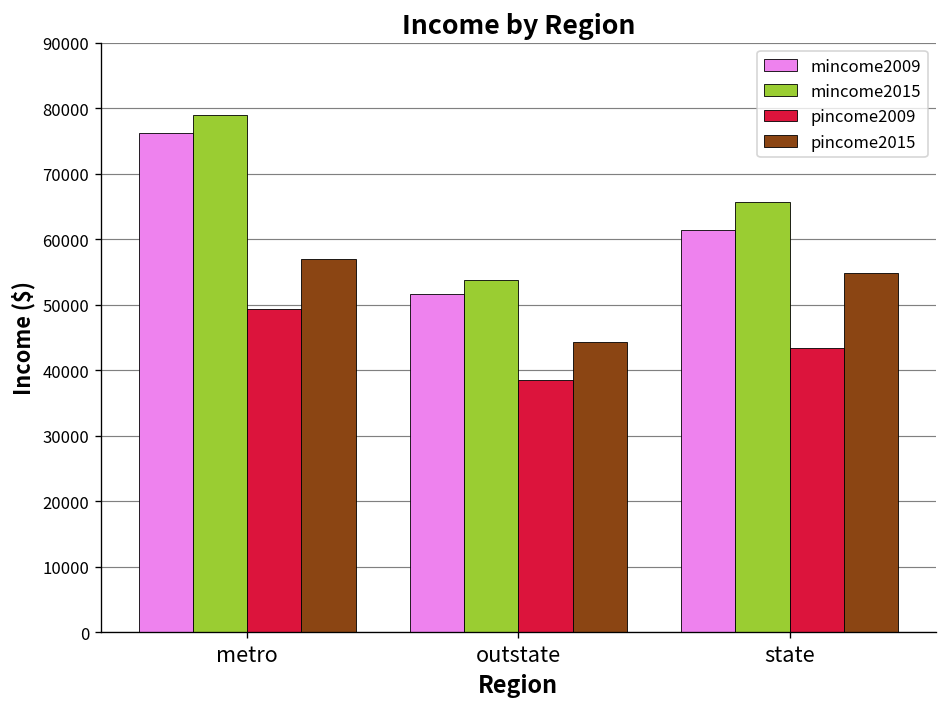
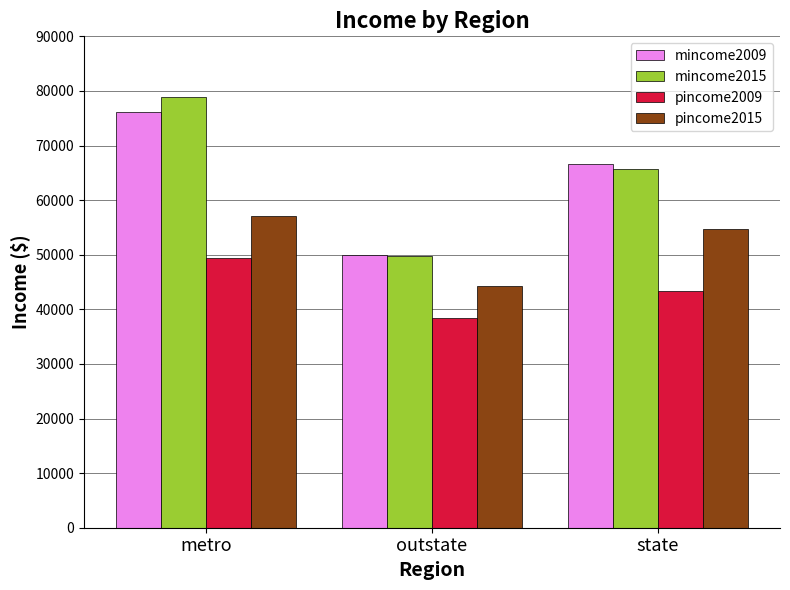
mincome2009, outstate: 52000 -> 50000
mincome2015, outstate: 54000 -> 50000
mincome2009, state: 61000 -> 67000
